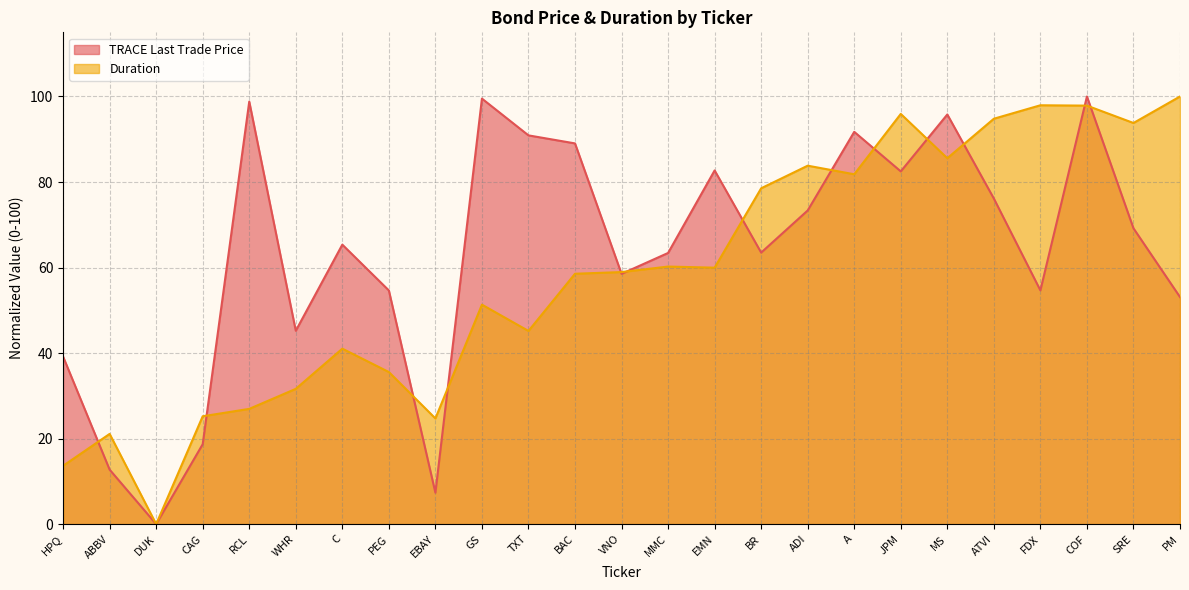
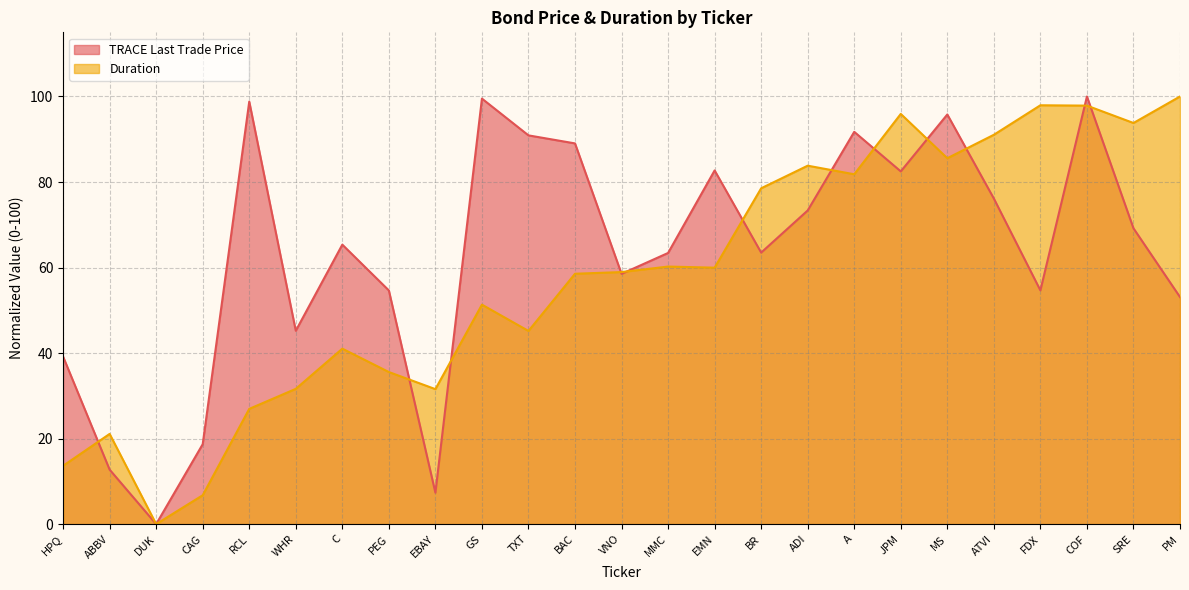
Duration, CAG: 25 -> 7
Duration, EBAY: 25 -> 32
Duration, ATVI: 95 -> 91
